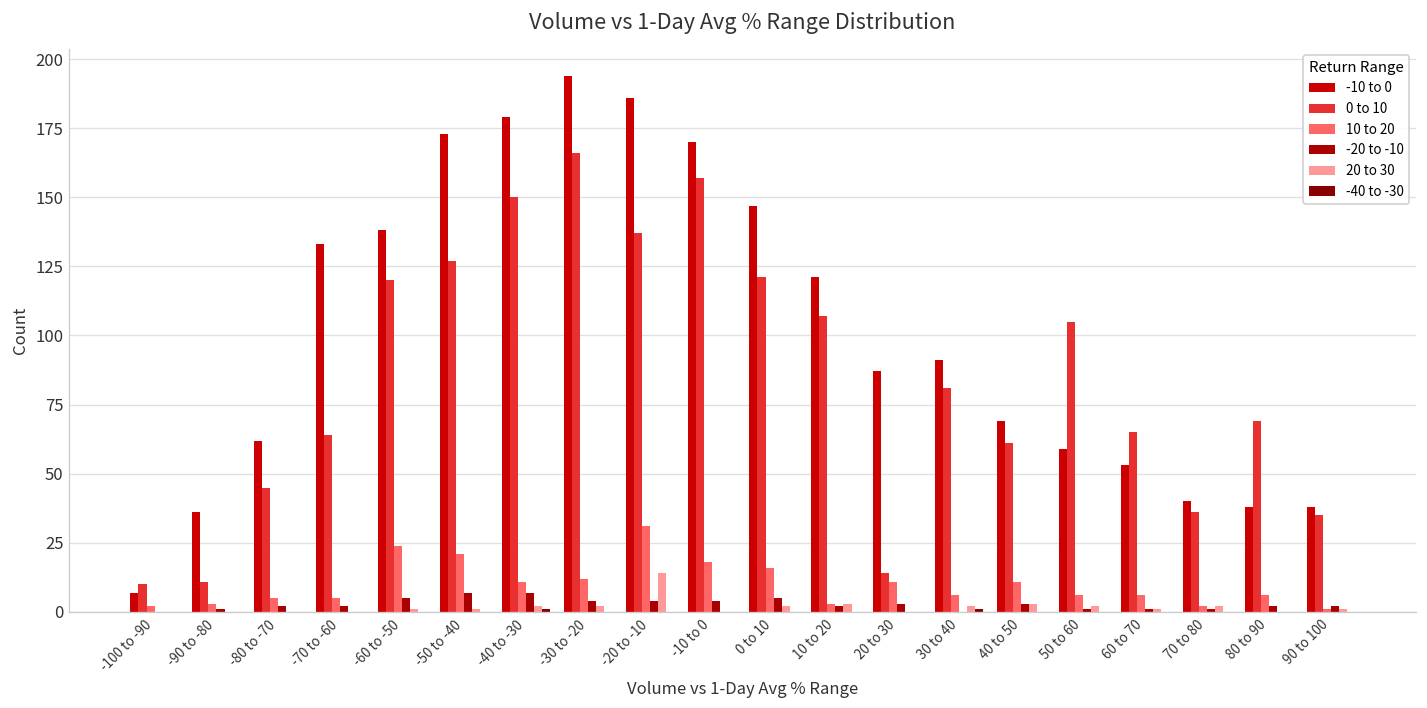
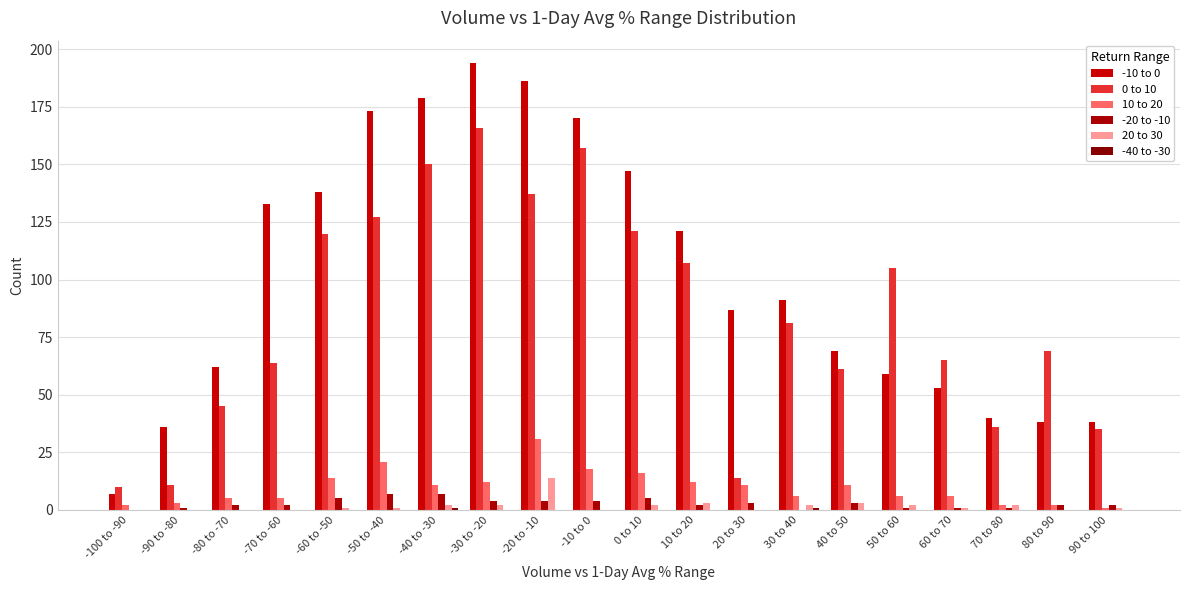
10 to 20, -60 to -50: 24 -> 14
10 to 20, 10 to 20: 3 -> 12
10 to 20, 80 to 90: 6 -> 2
